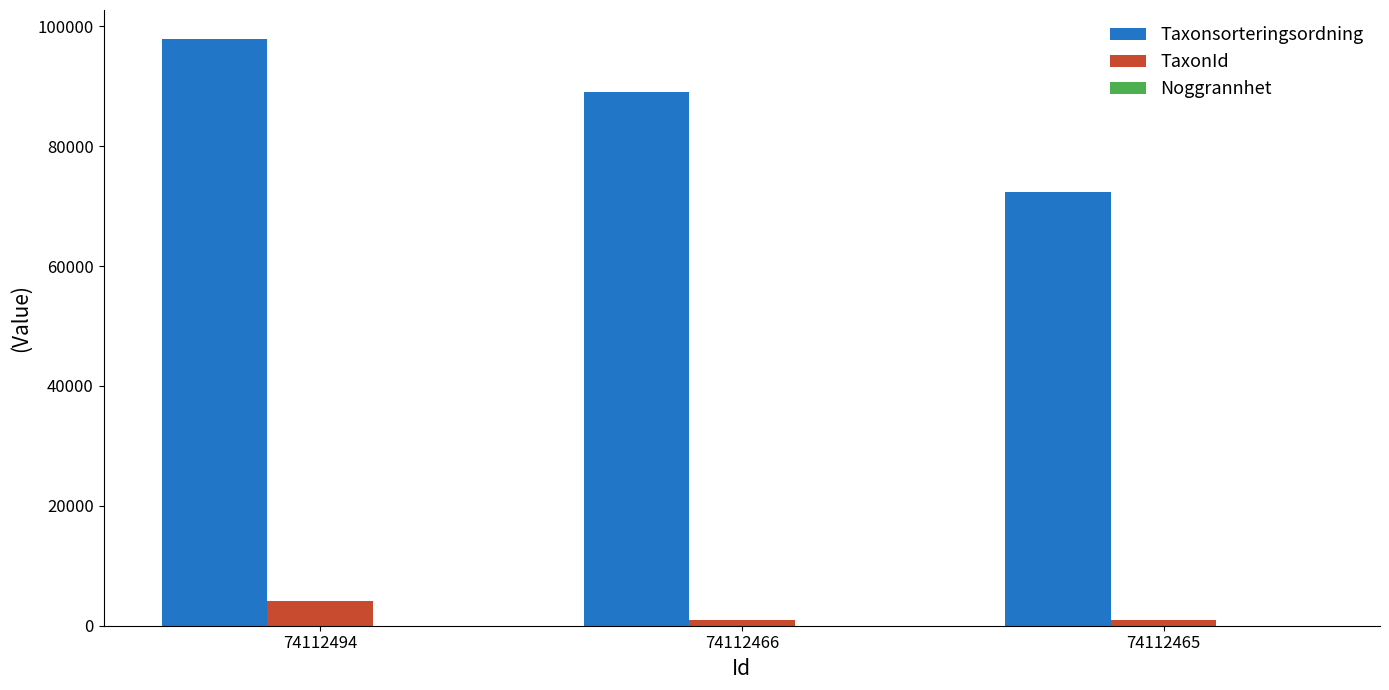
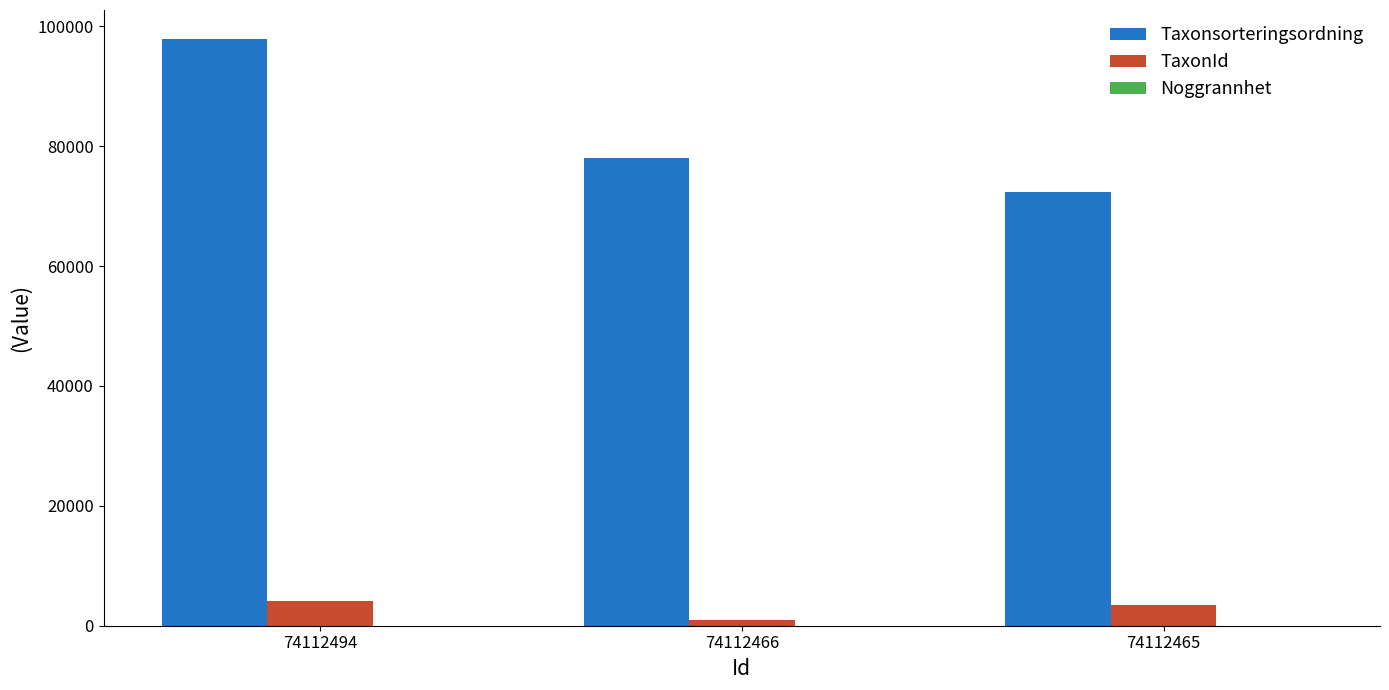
Taxonsorteringsordning, 74112466: 89000 -> 78000
TaxonId, 74112465: 1000 -> 3000
